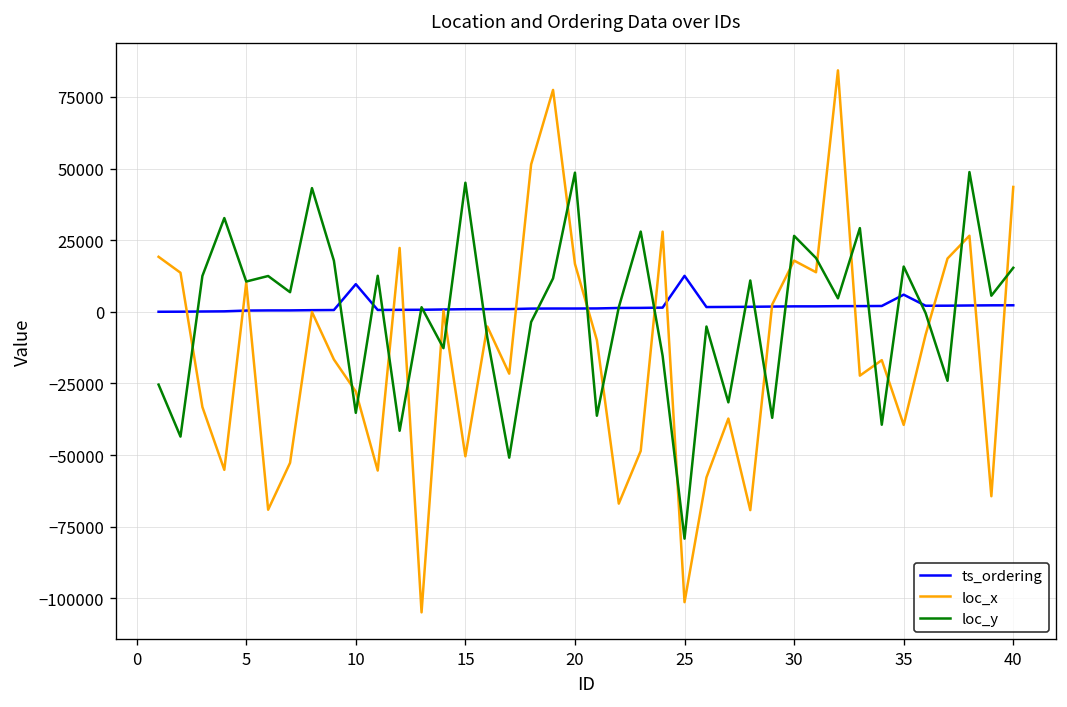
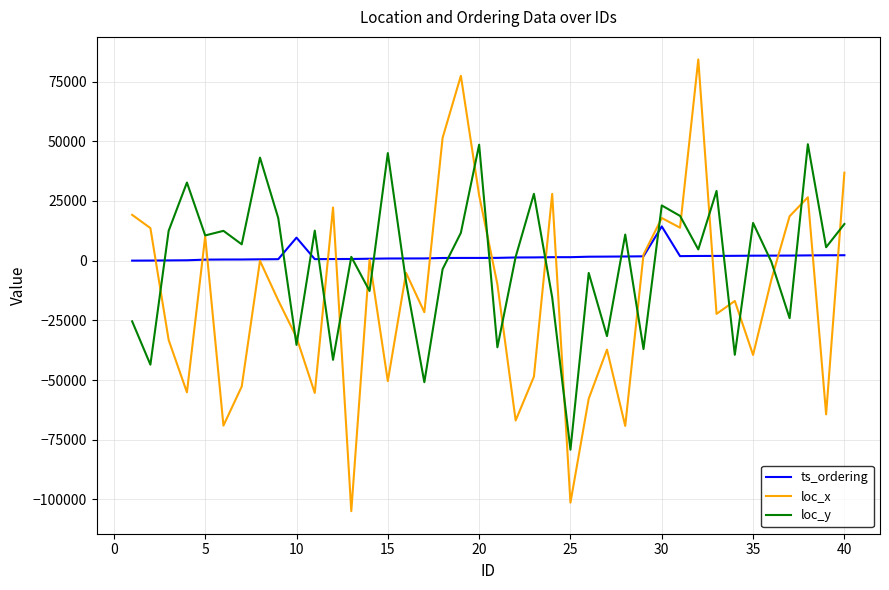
loc_x, 10: -28000 -> -32000
loc_x, 20: 17000 -> 27000
ts_ordering, 25: 13000 -> 1000
ts_ordering, 30: 2000 -> 14000
loc_y, 30: 26000 -> 23000
ts_ordering, 35: 6000 -> 2000
loc_x, 40: 44000 -> 37000
